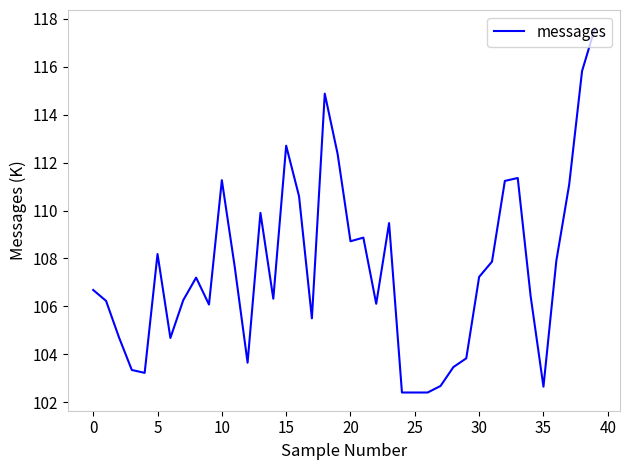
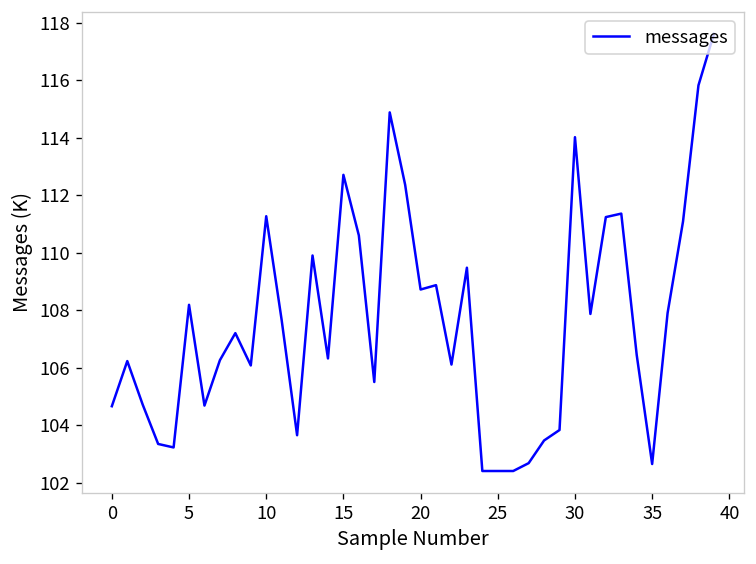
0: 106.7 -> 104.7
30: 107.2 -> 114.0
